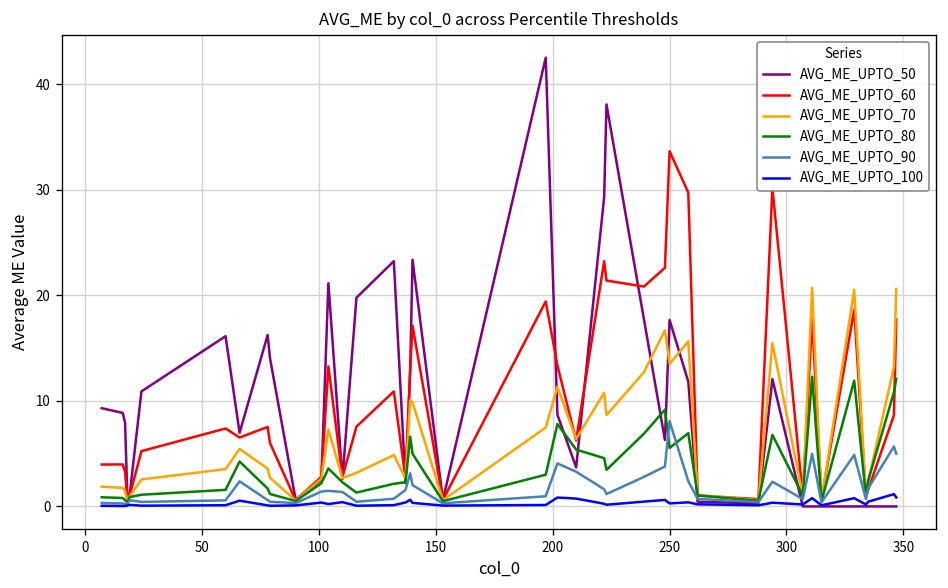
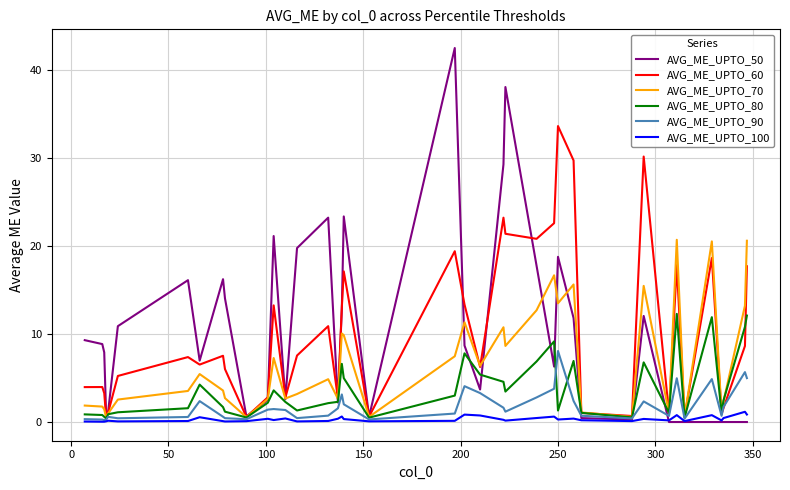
AVG_ME_UPTO_50, 250: 18 -> 19
AVG_ME_UPTO_80, 250: 6 -> 1
